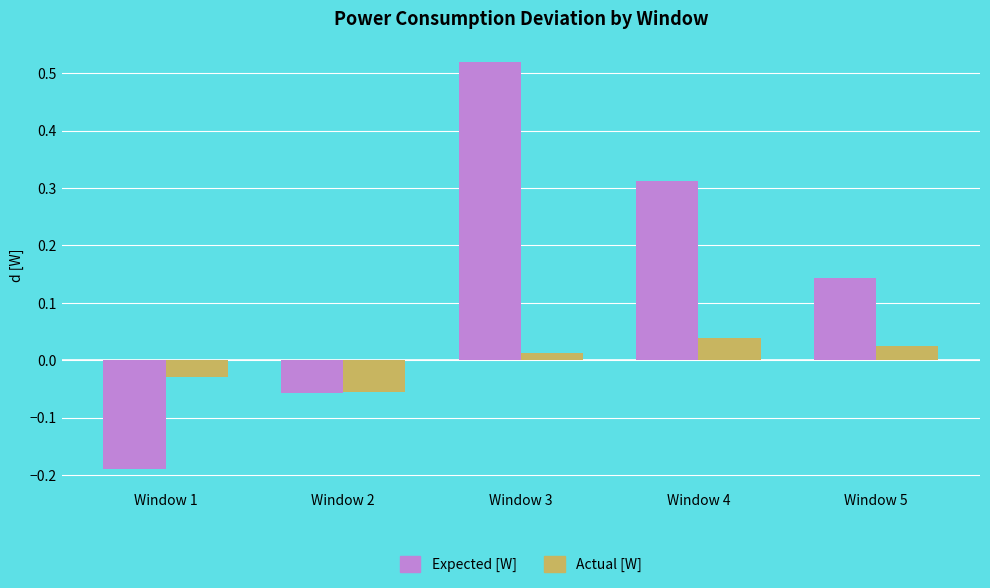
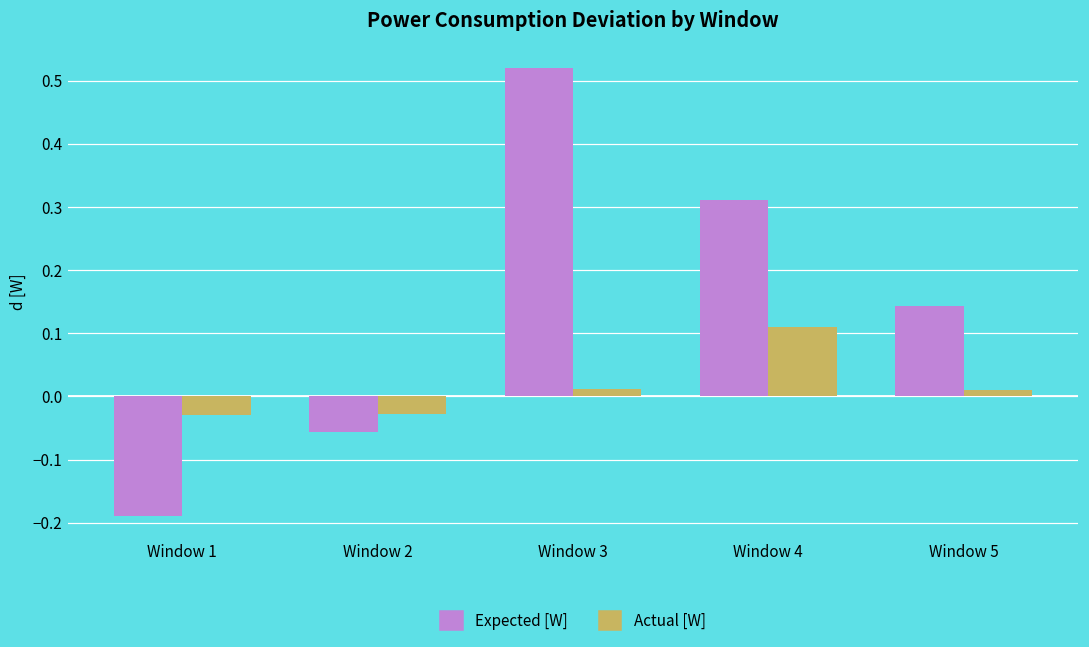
Actual [W], Window 2: -0.06 -> -0.03
Actual [W], Window 4: 0.04 -> 0.11
Actual [W], Window 5: 0.02 -> 0.01
